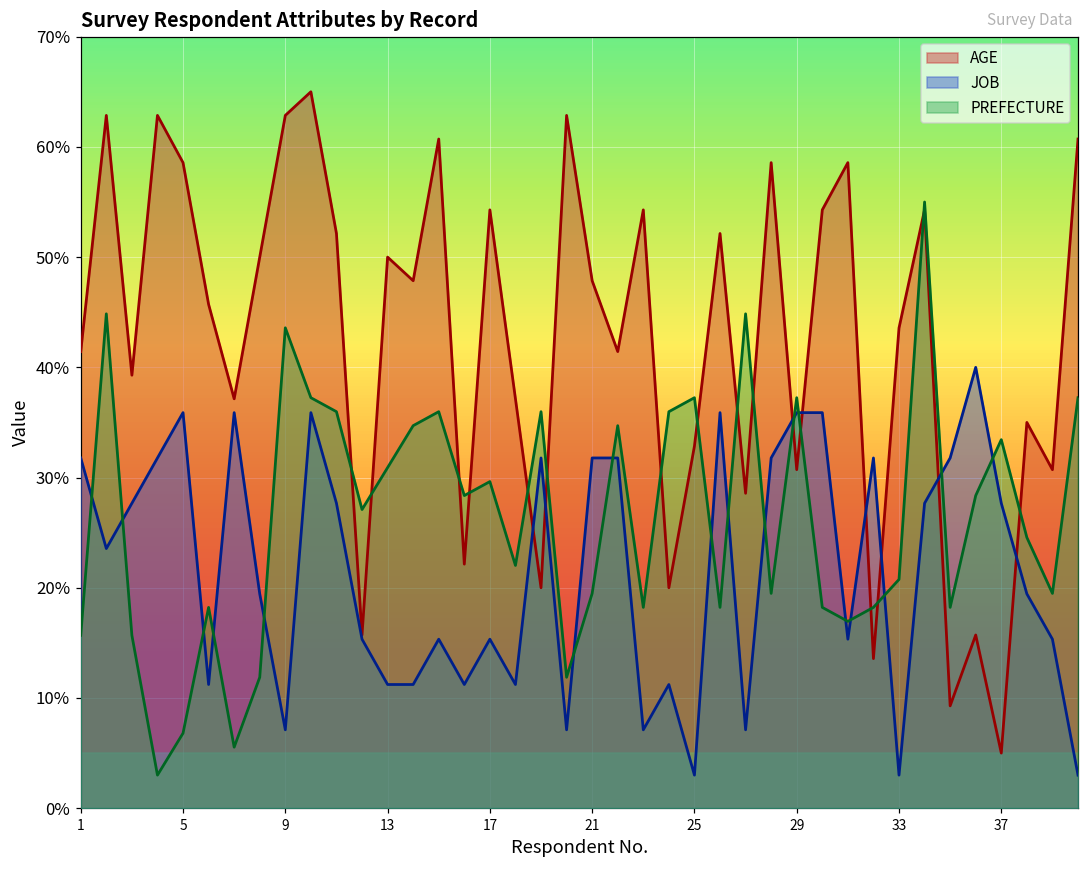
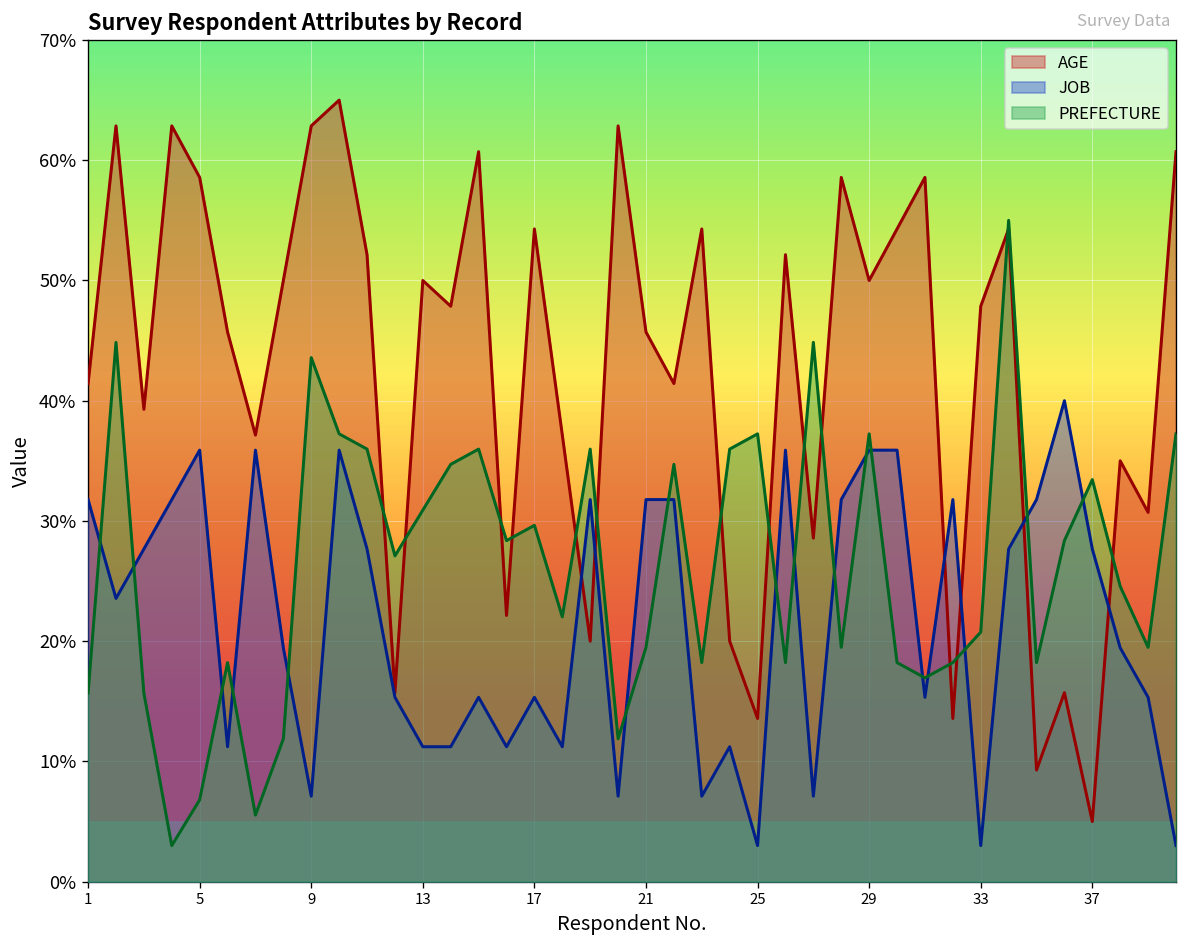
AGE, 21: 47.9% -> 45.7%
AGE, 25: 32.9% -> 13.6%
AGE, 29: 30.7% -> 50.0%
AGE, 33: 43.6% -> 47.9%
